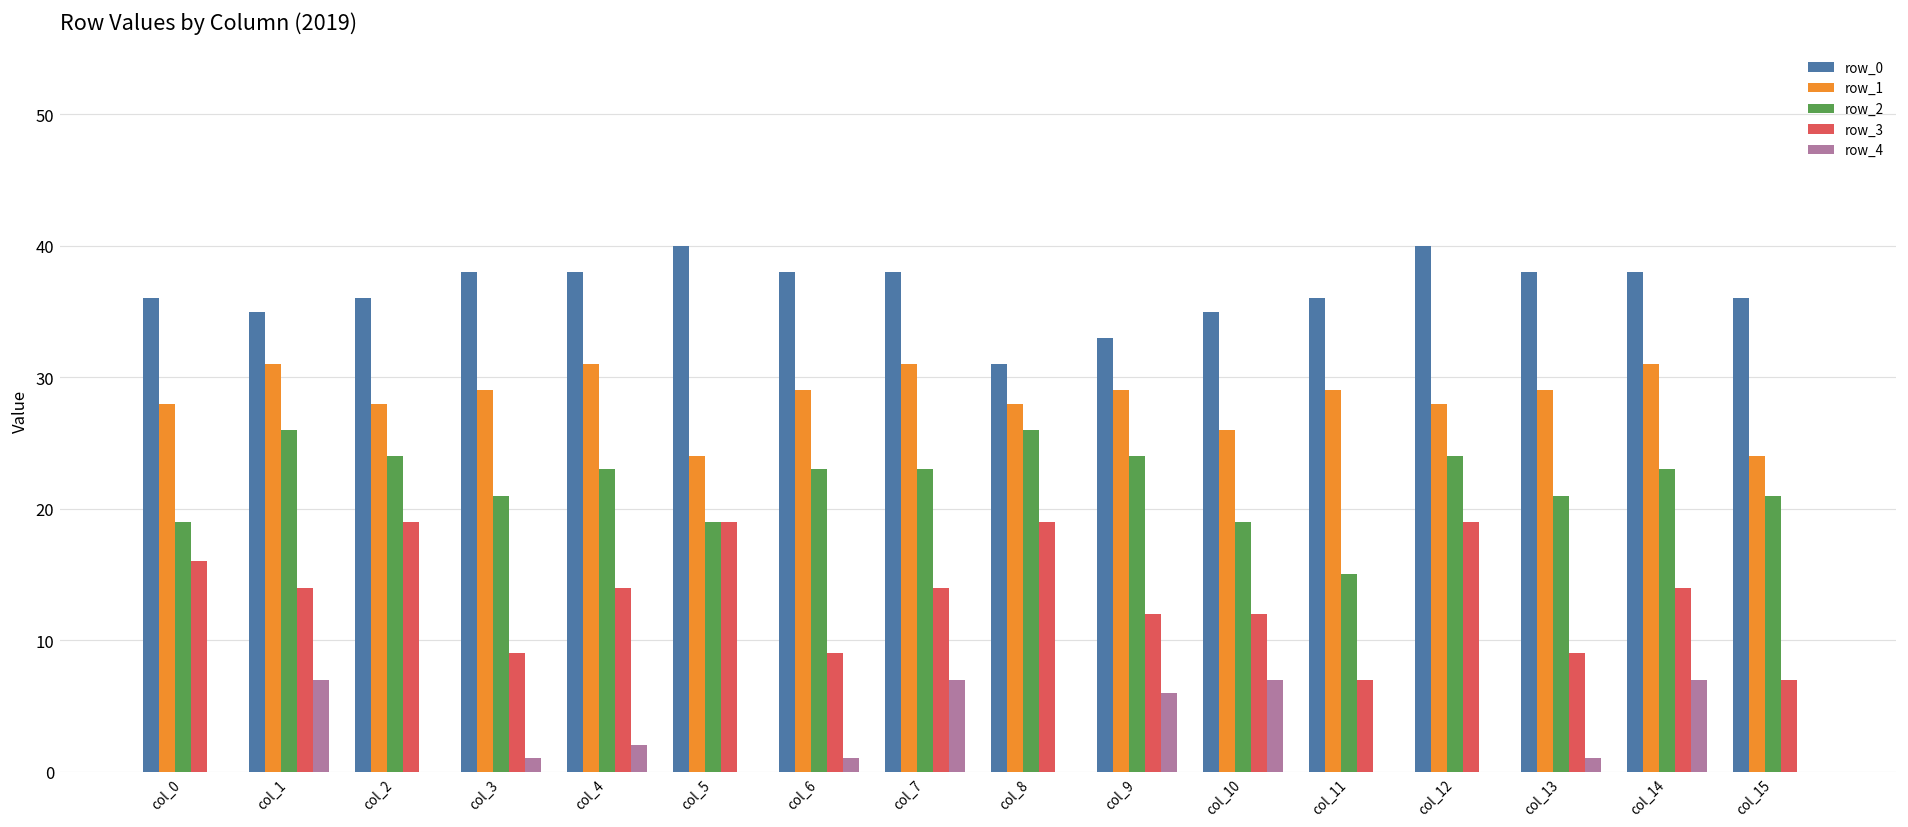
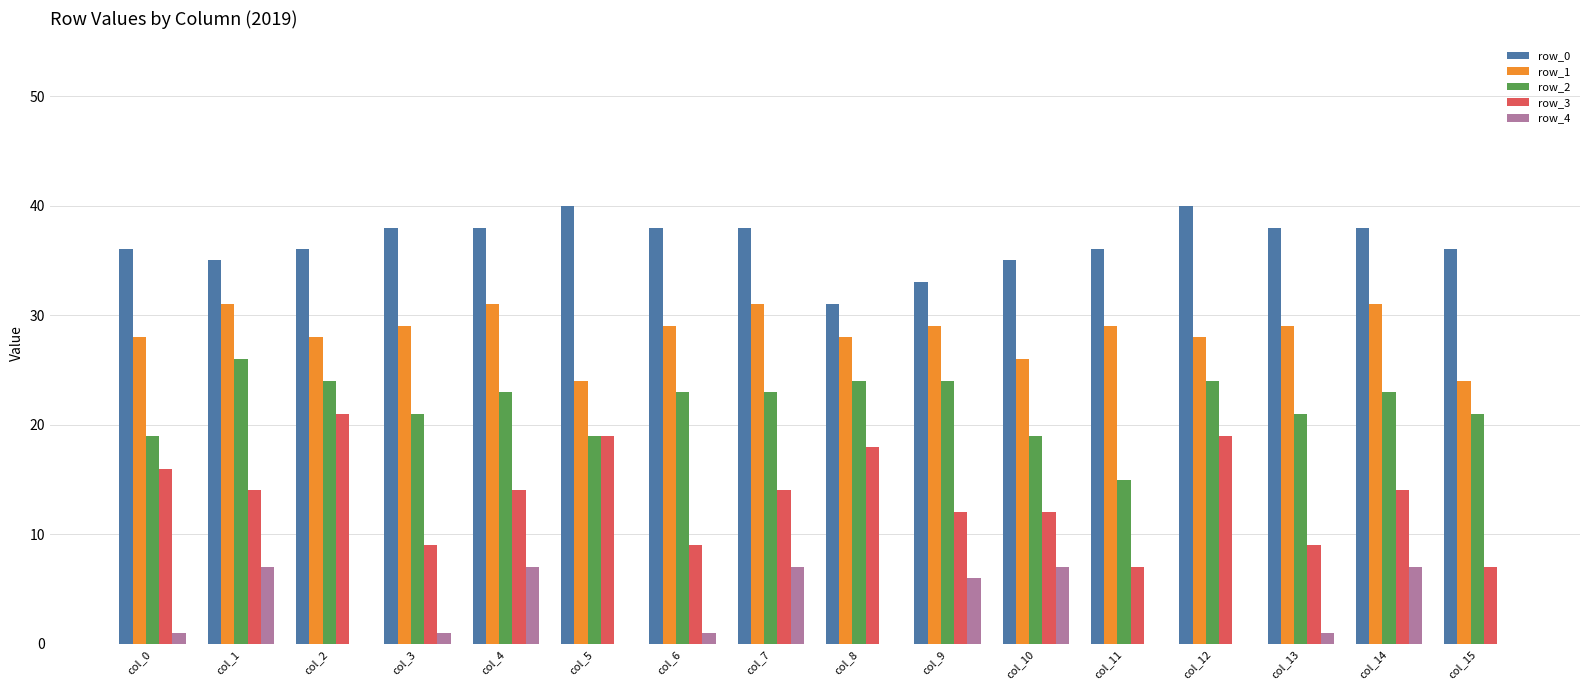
row_4, col_0: 0 -> 1
row_3, col_2: 19 -> 21
row_4, col_4: 2 -> 7
row_2, col_8: 26 -> 24
row_3, col_8: 19 -> 18
